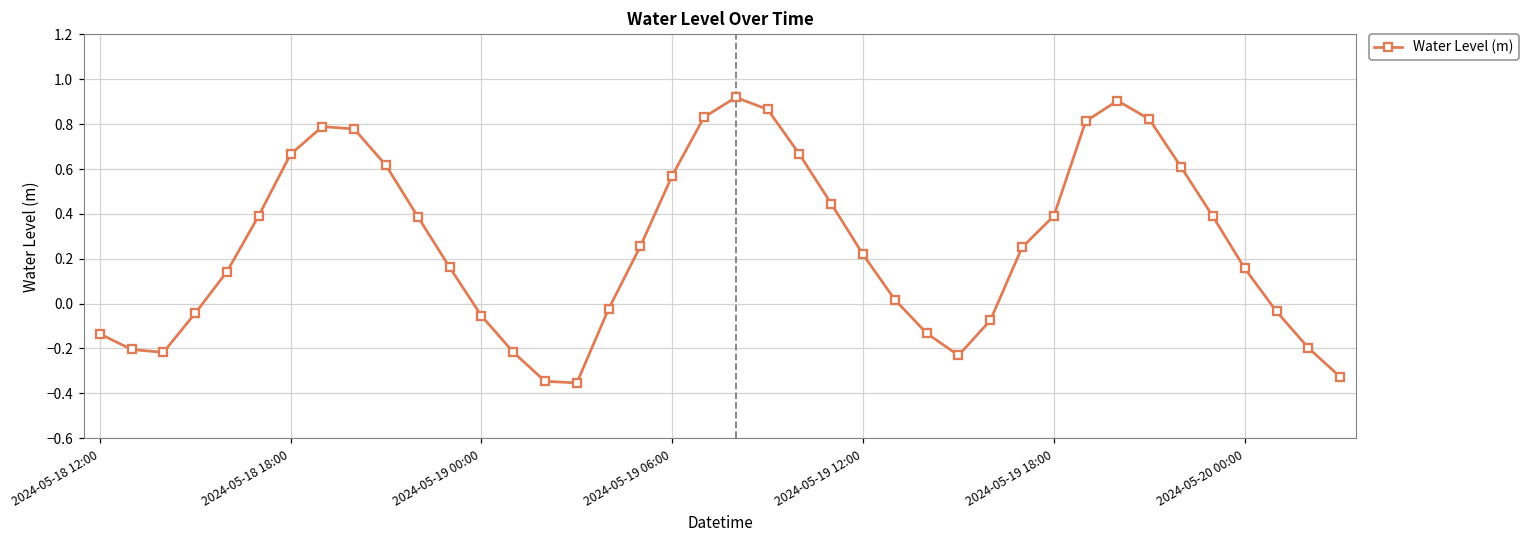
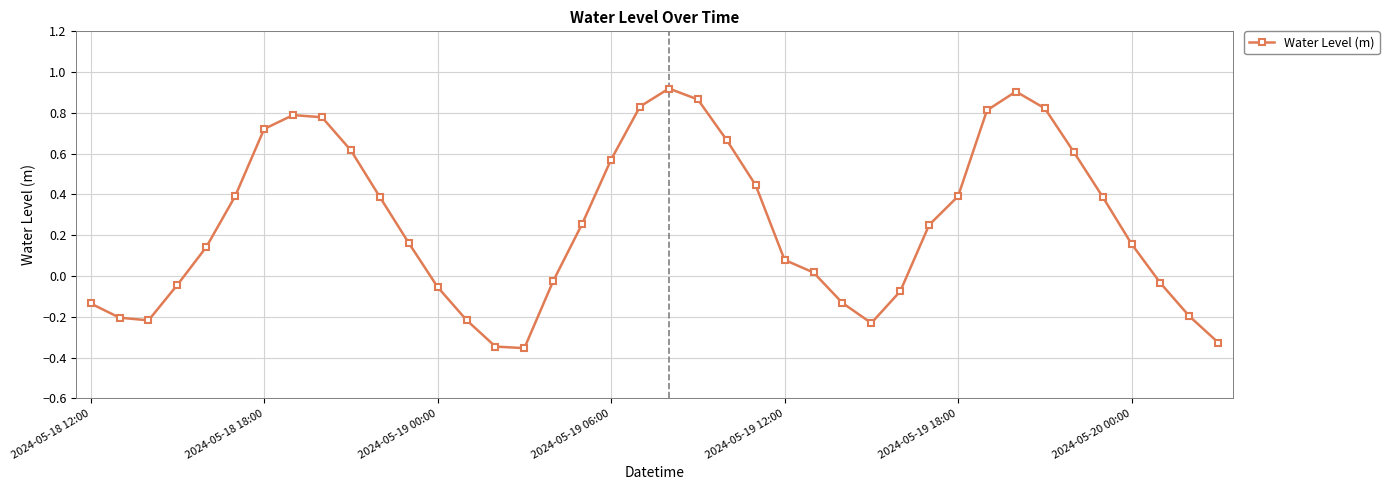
2024-05-18 18:00: 0.67 -> 0.72
2024-05-19 12:00: 0.22 -> 0.08
